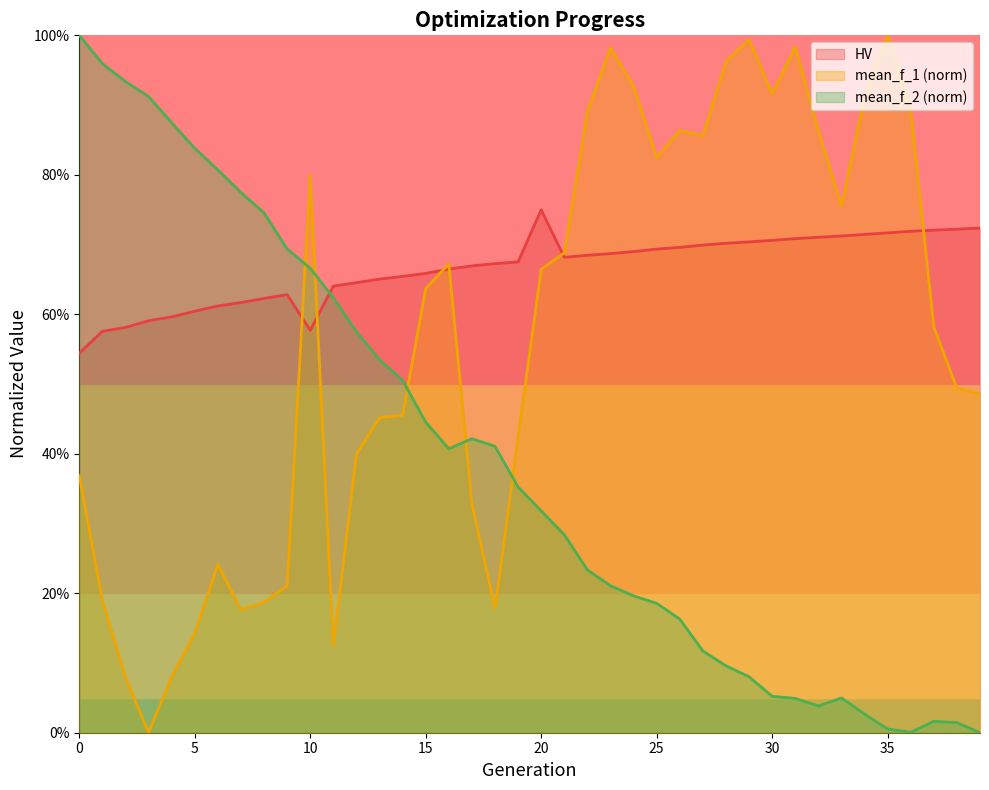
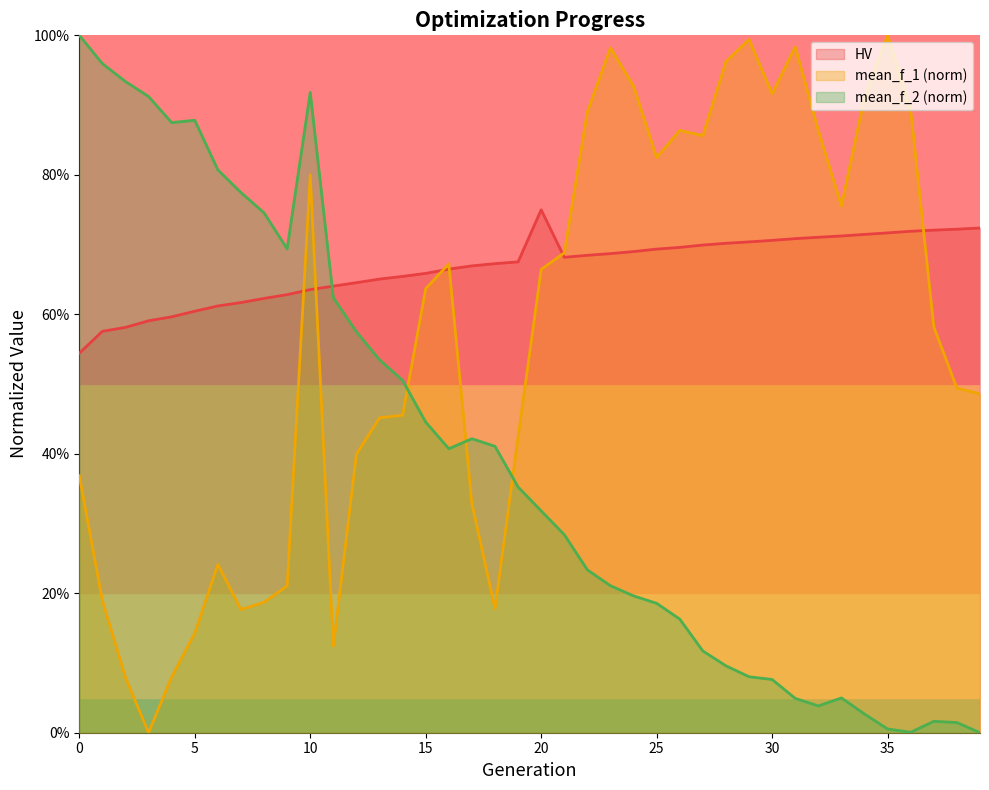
mean_f_2 (norm), 5: 84% -> 88%
HV, 10: 58% -> 64%
mean_f_2 (norm), 10: 67% -> 92%
mean_f_2 (norm), 30: 5% -> 8%
